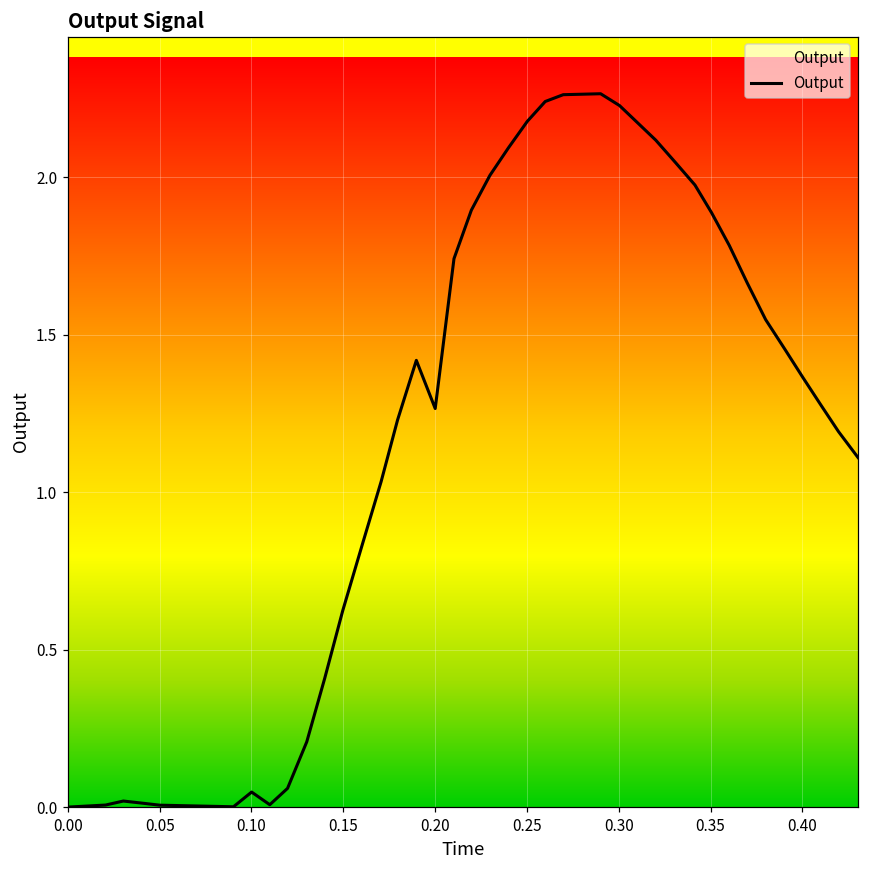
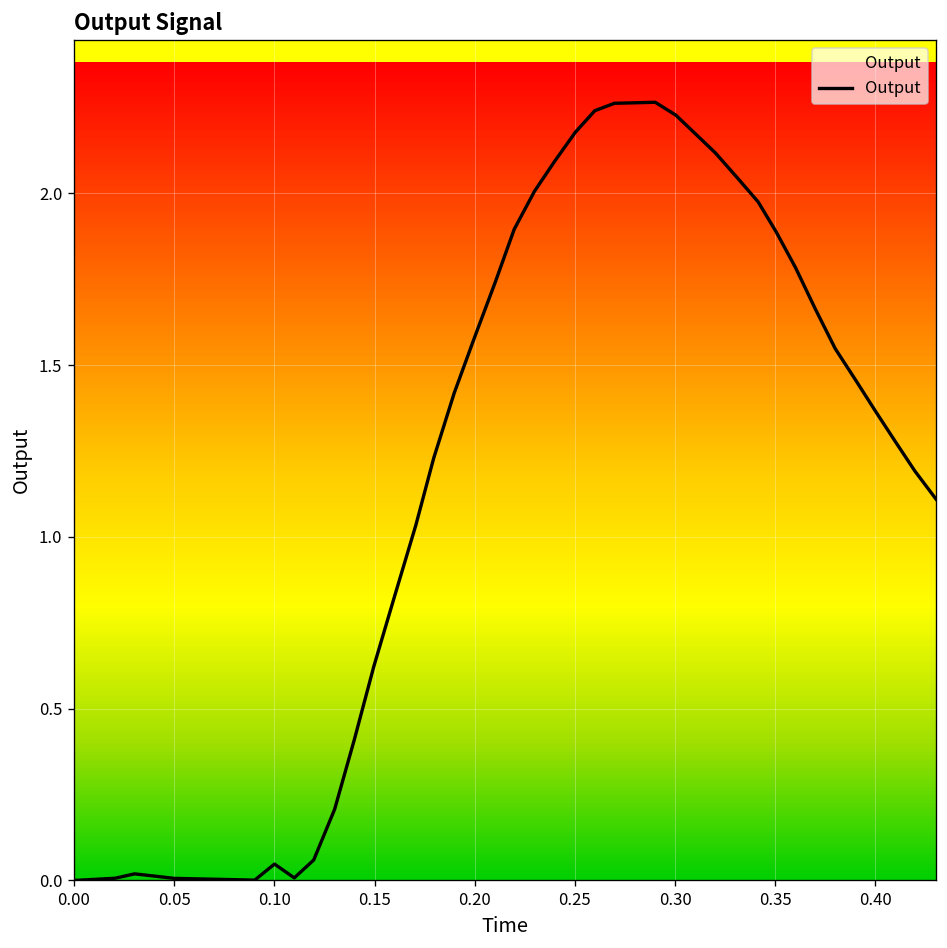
0.20: 1.27 -> 1.58
